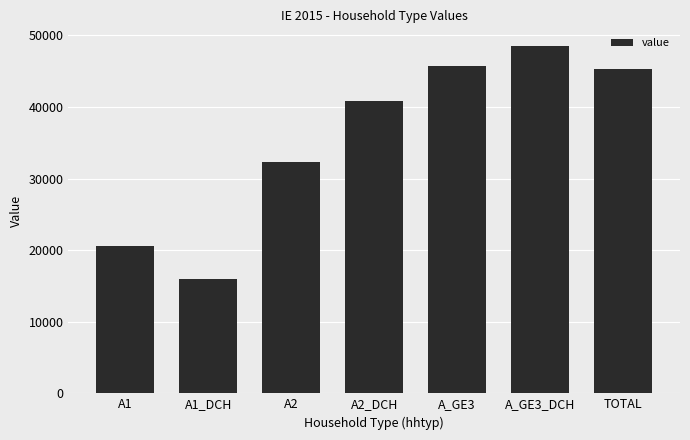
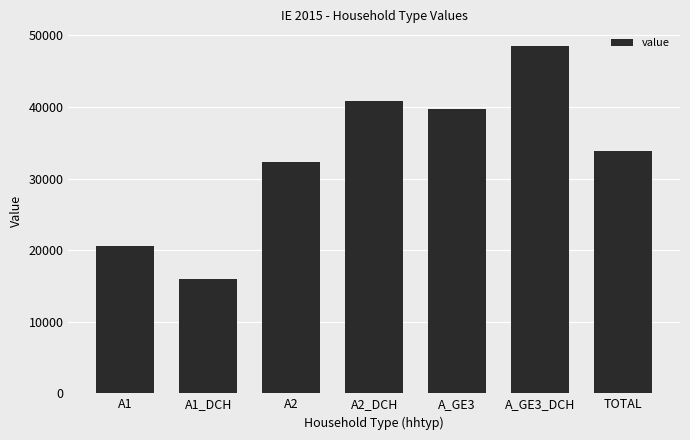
A_GE3: 46000 -> 40000
TOTAL: 45000 -> 34000
